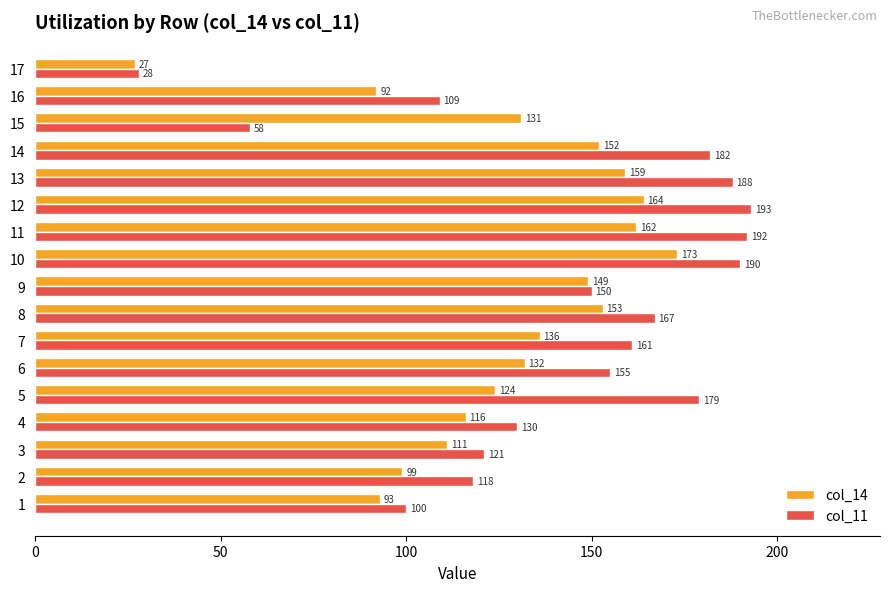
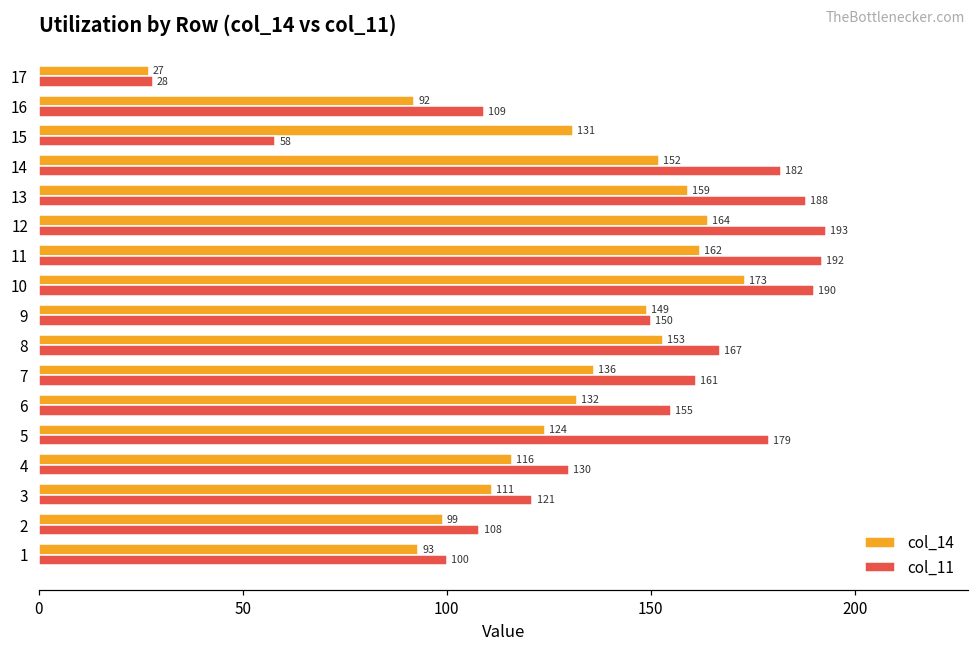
col_11, 2: 118 -> 108
